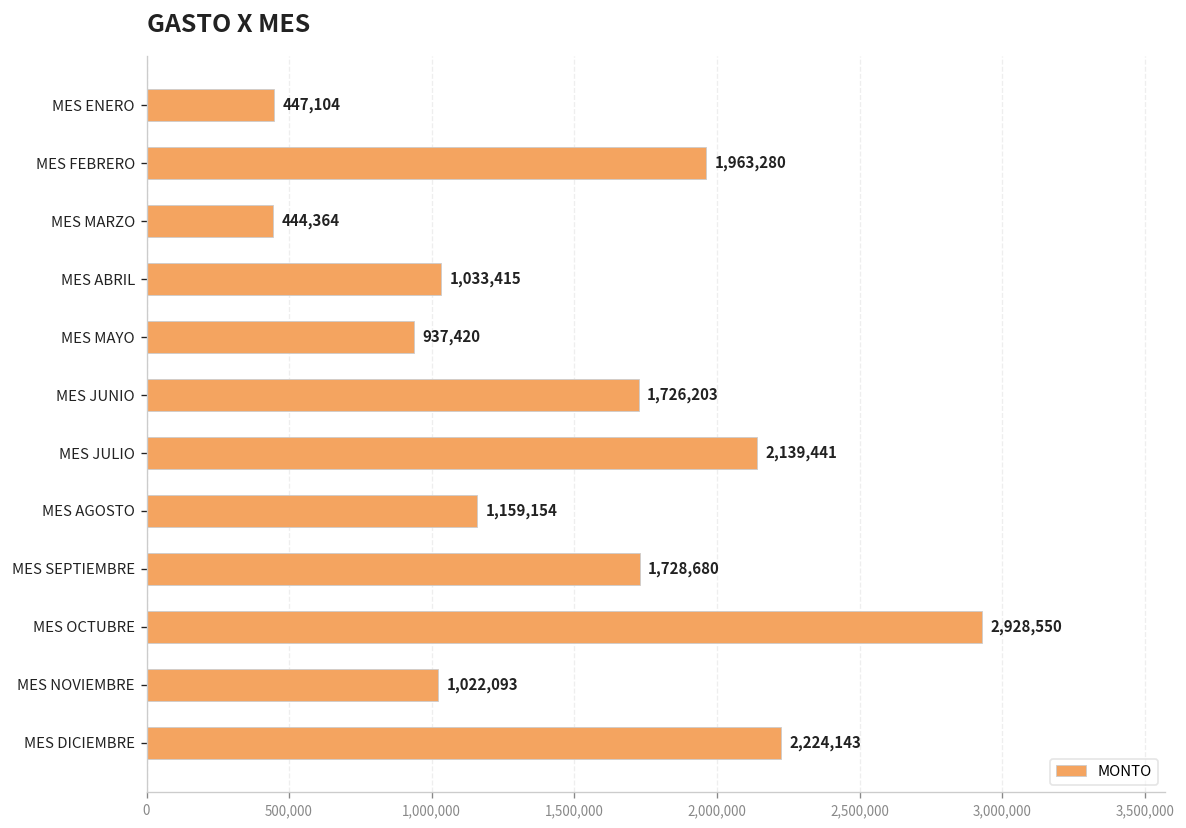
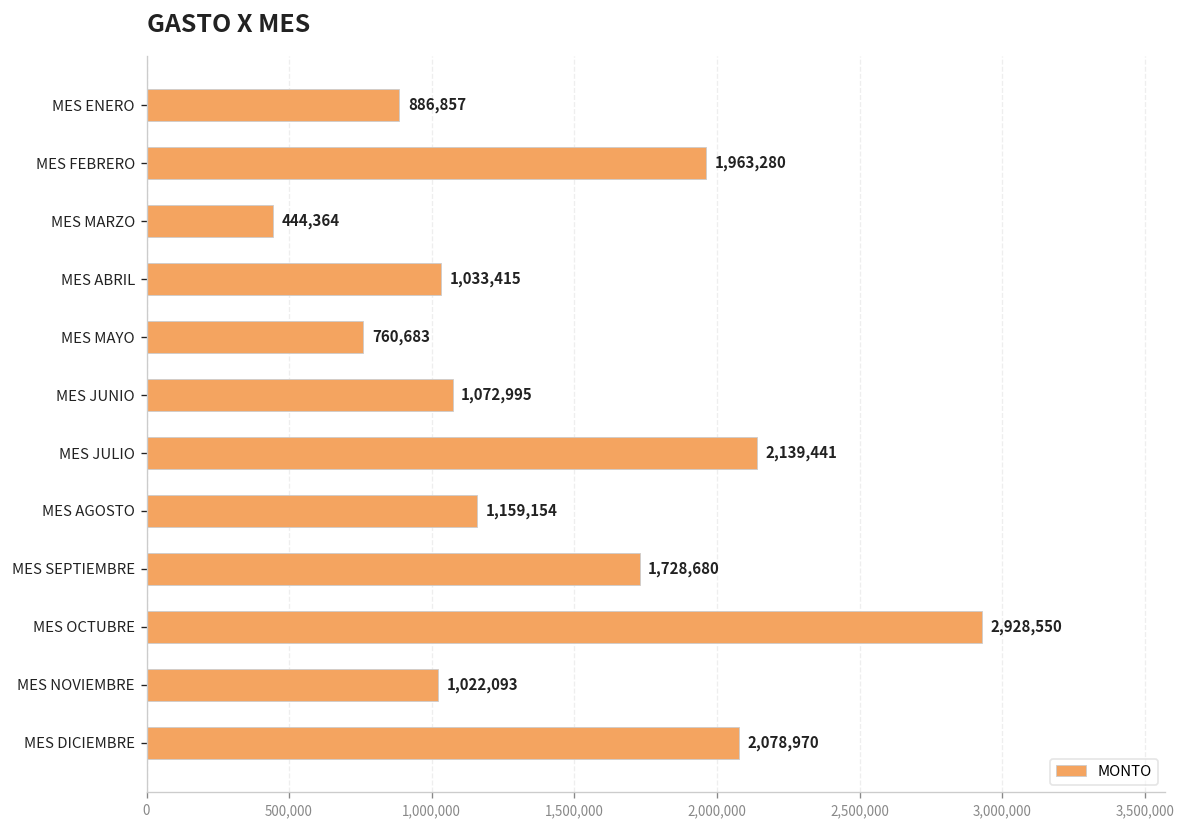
MES ENERO: 447,104 -> 886,857
MES MAYO: 937,420 -> 760,683
MES JUNIO: 1,726,203 -> 1,072,995
MES DICIEMBRE: 2,224,143 -> 2,078,970
